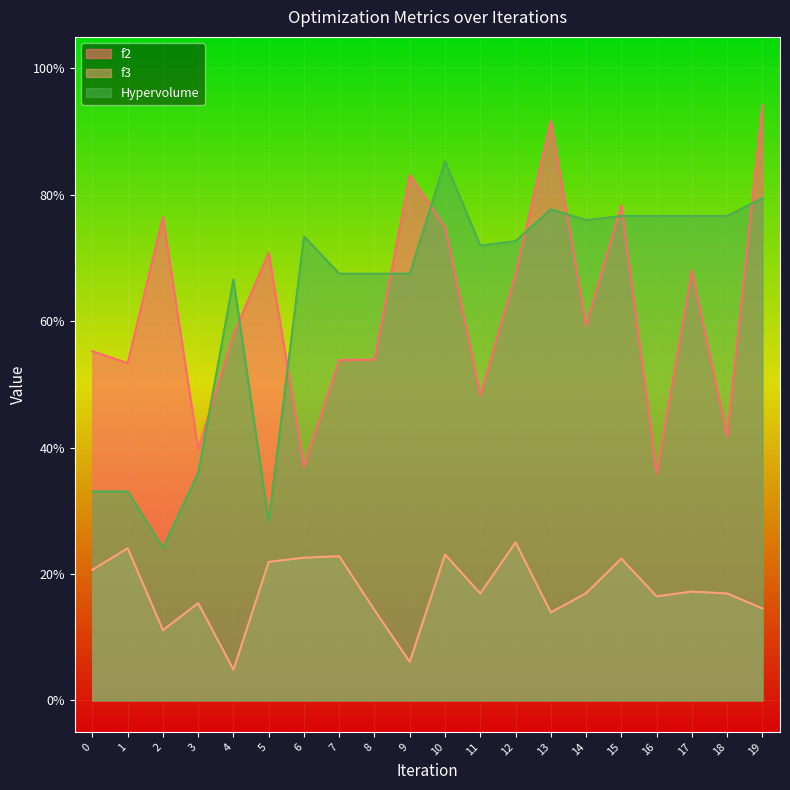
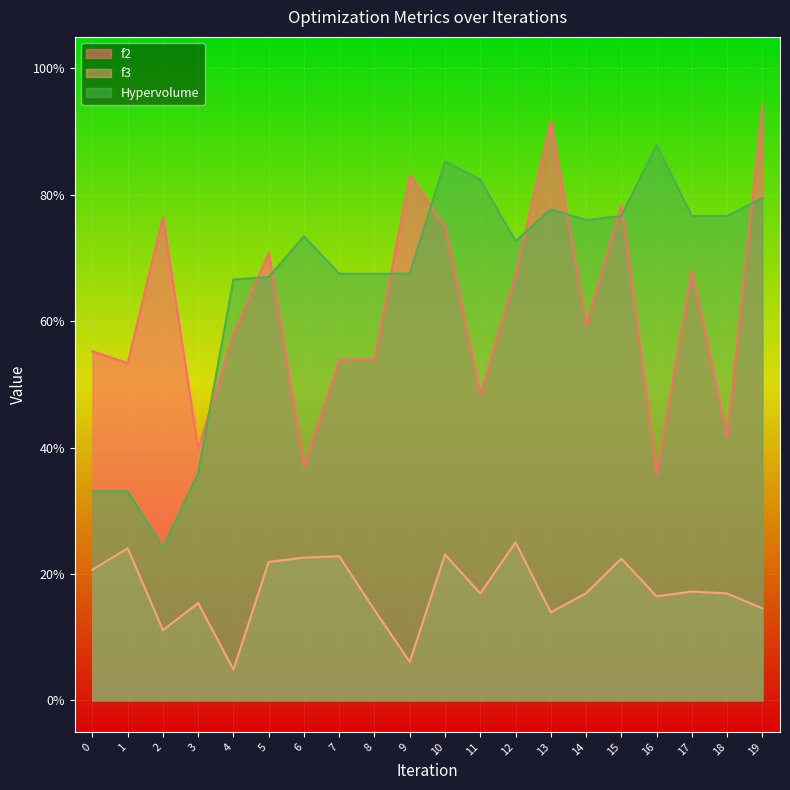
Hypervolume, 5: 28% -> 67%
Hypervolume, 11: 72% -> 82%
Hypervolume, 16: 77% -> 88%
